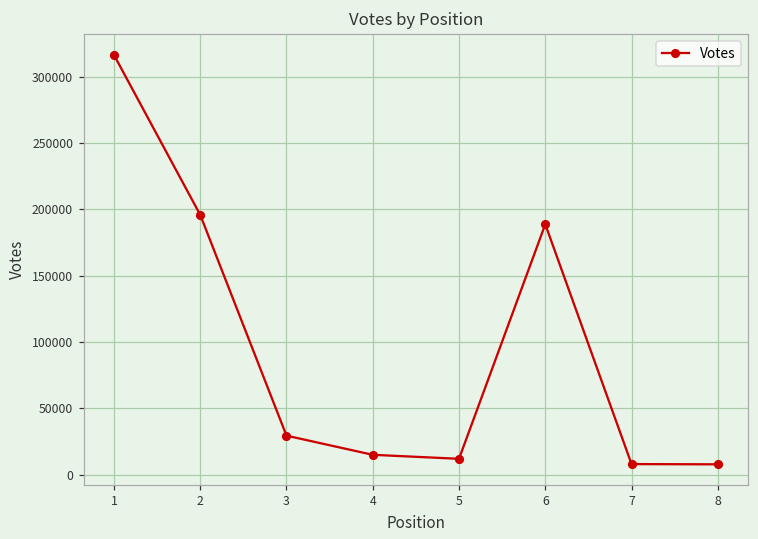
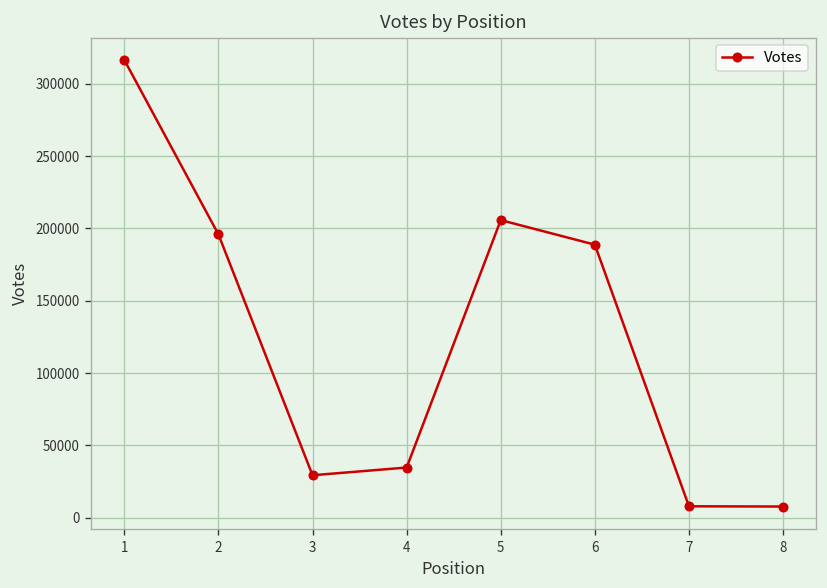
4: 15000 -> 35000
5: 12000 -> 206000
